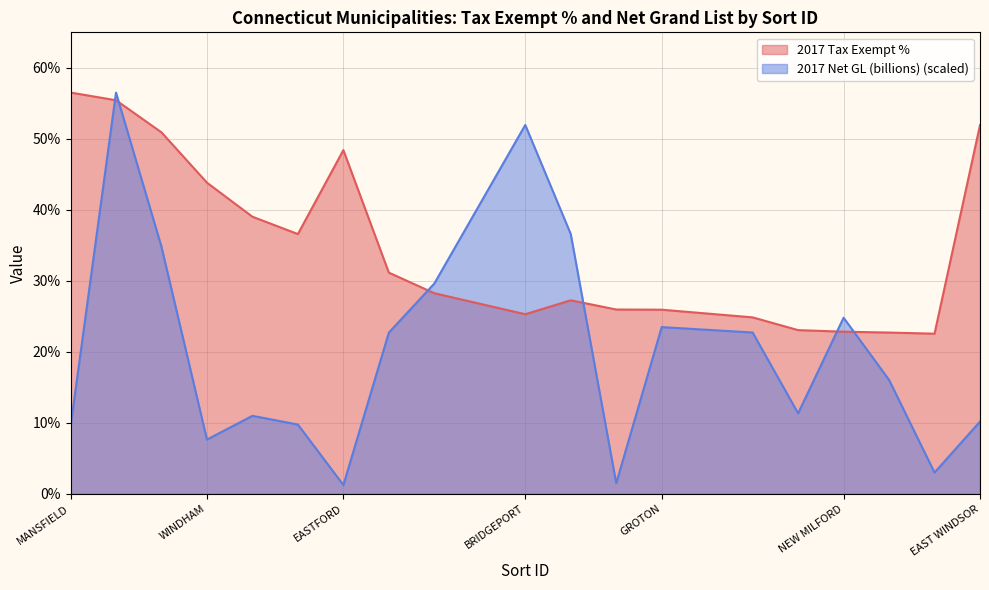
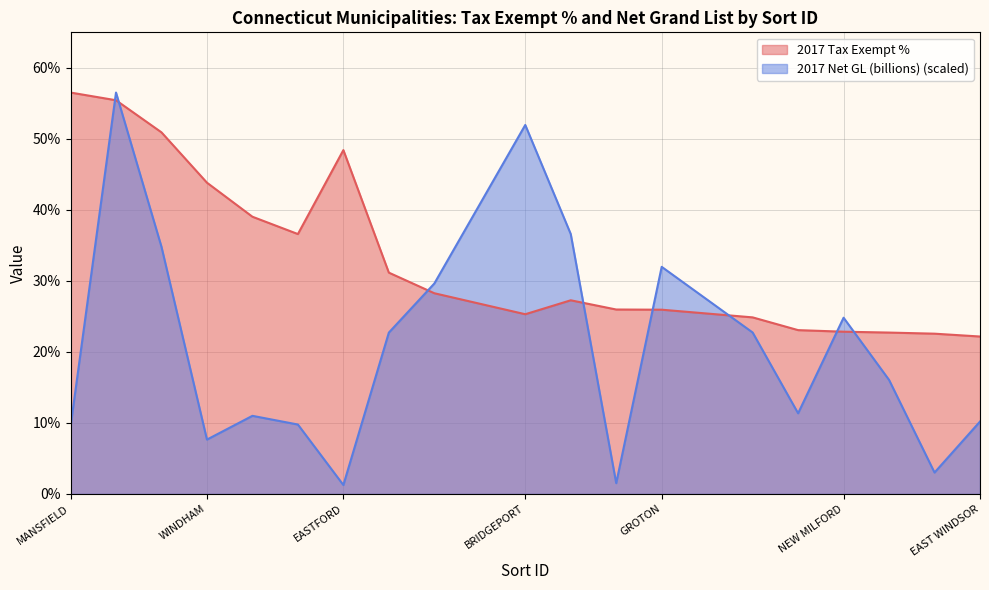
2017 Net GL (billions) (scaled), GROTON: 23% -> 32%
2017 Tax Exempt %, EAST WINDSOR: 52% -> 22%
